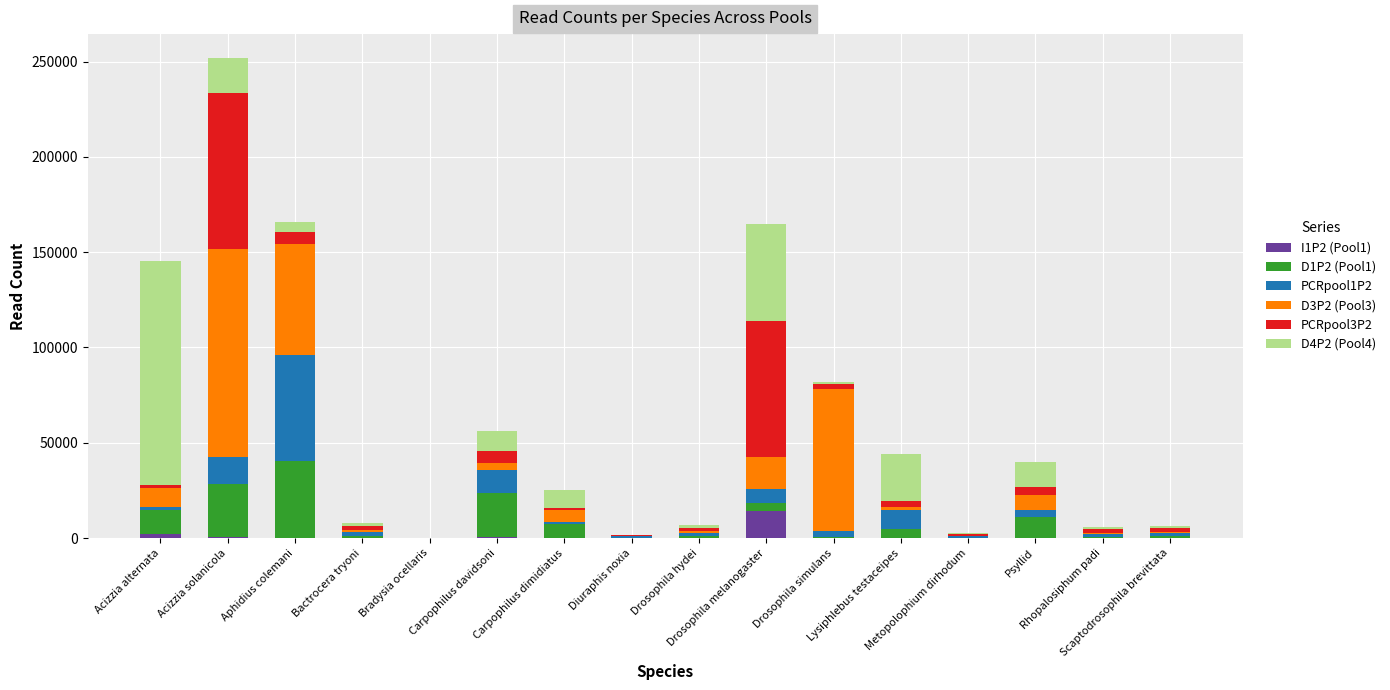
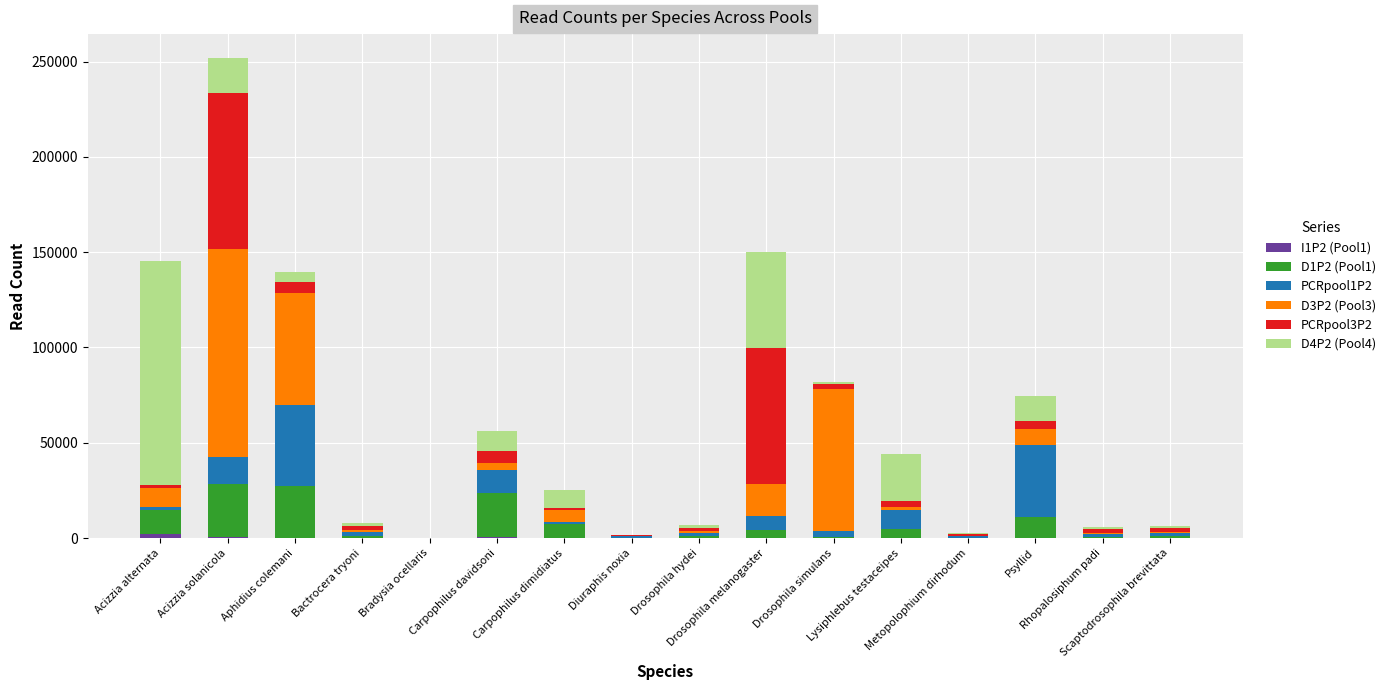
D1P2 (Pool1), Aphidius colemani: 40000 -> 27000
PCRpool1P2, Aphidius colemani: 56000 -> 43000
I1P2 (Pool1), Drosophila melanogaster: 14000 -> 0
PCRpool1P2, Psyllid: 4000 -> 38000
